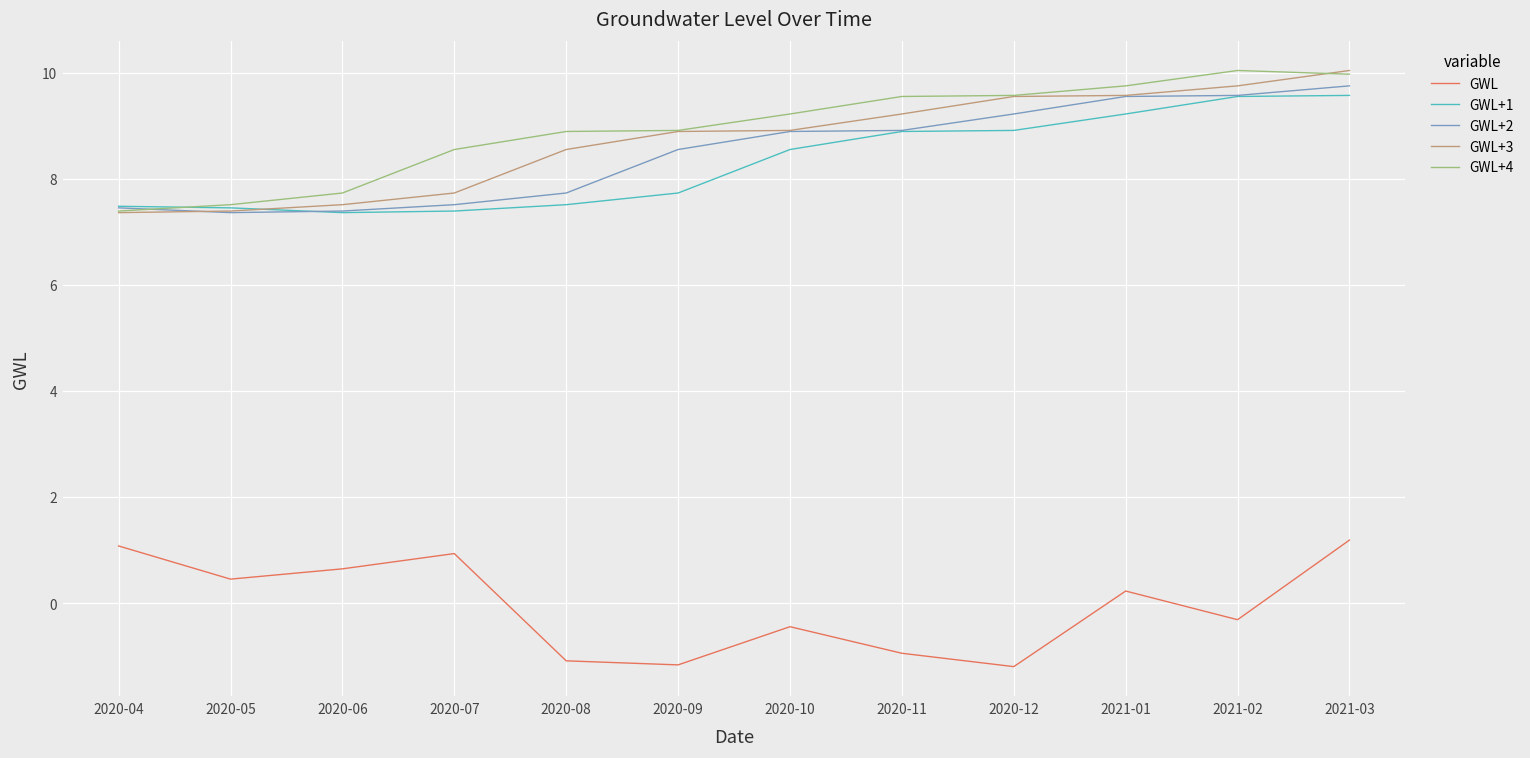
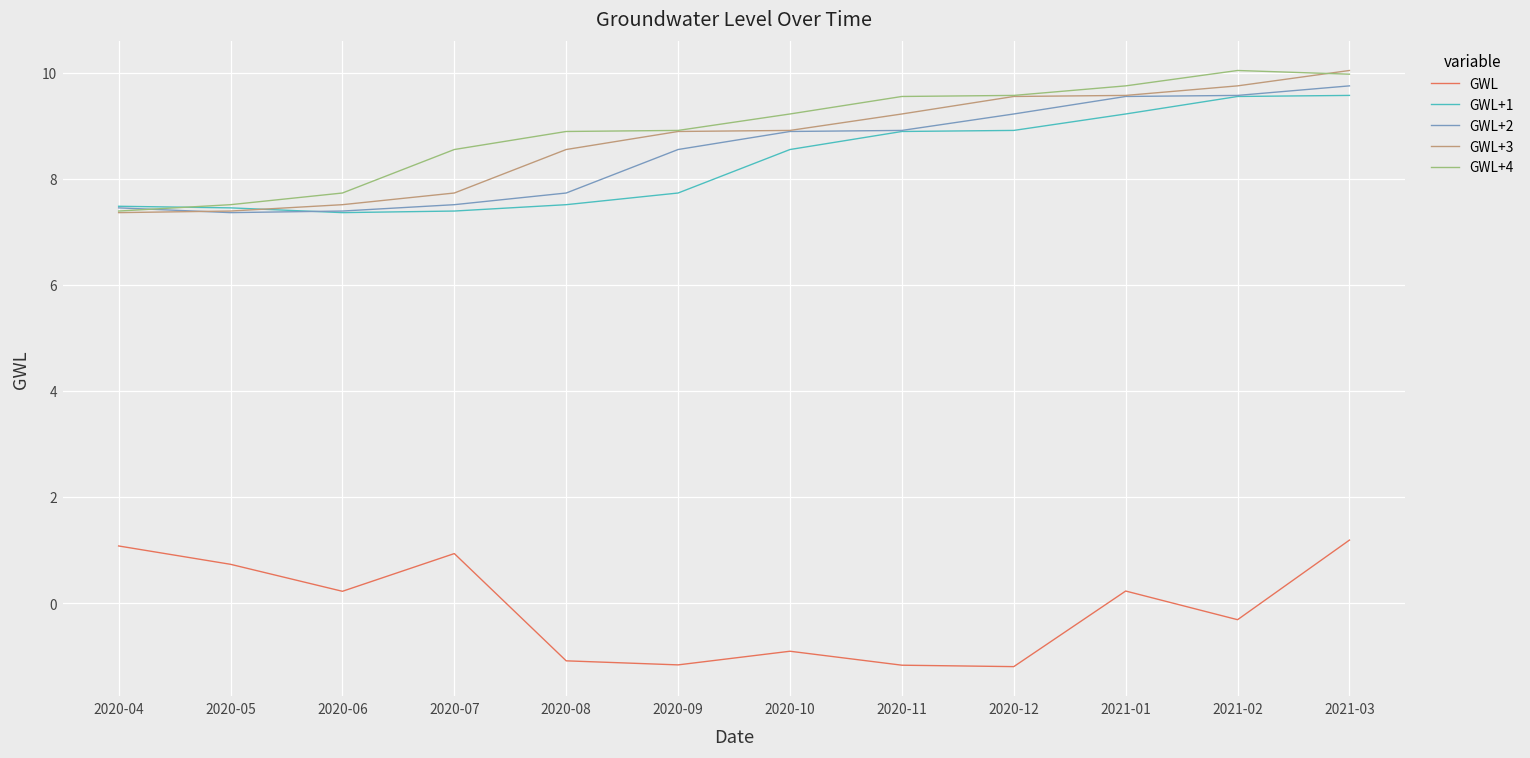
GWL, 2020-05: 0.5 -> 0.7
GWL, 2020-06: 0.6 -> 0.2
GWL, 2020-10: -0.4 -> -0.9
GWL, 2020-11: -0.9 -> -1.2
